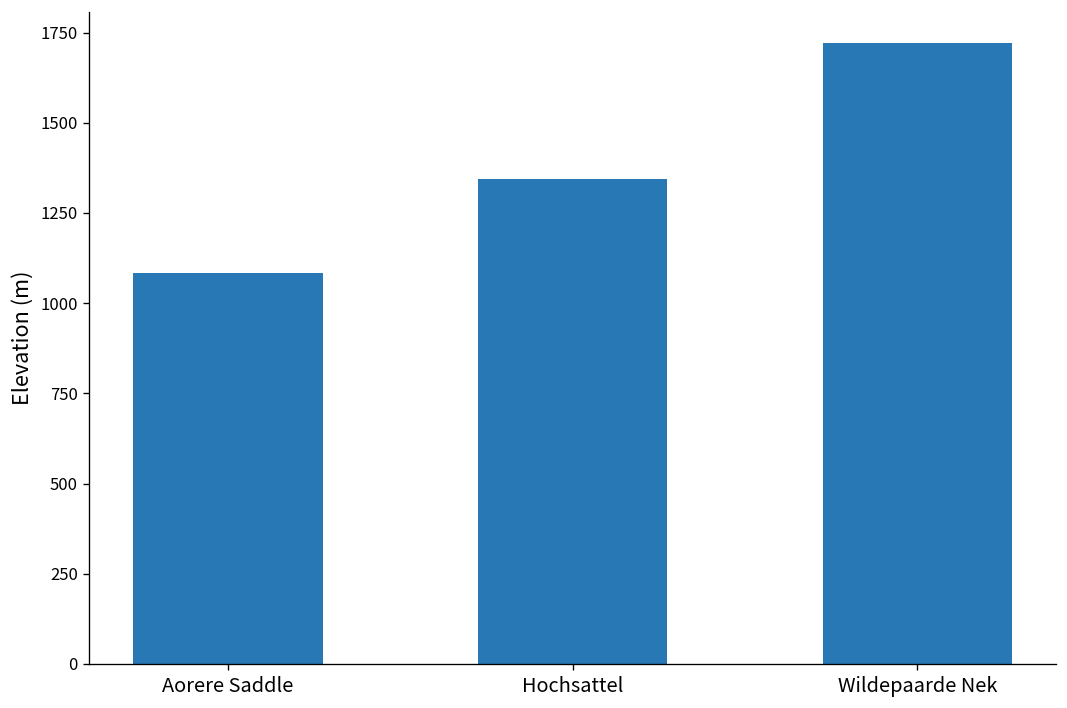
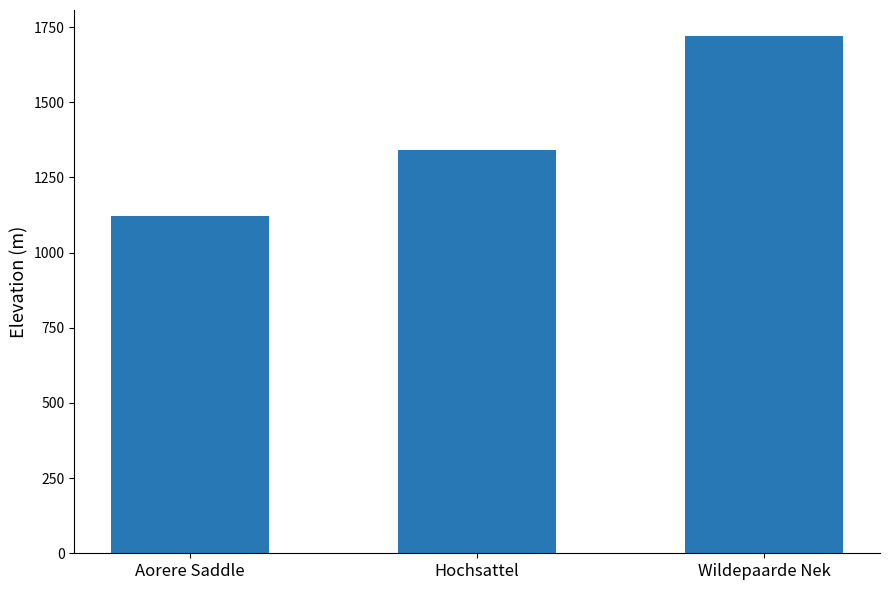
Aorere Saddle: 1080 -> 1120
